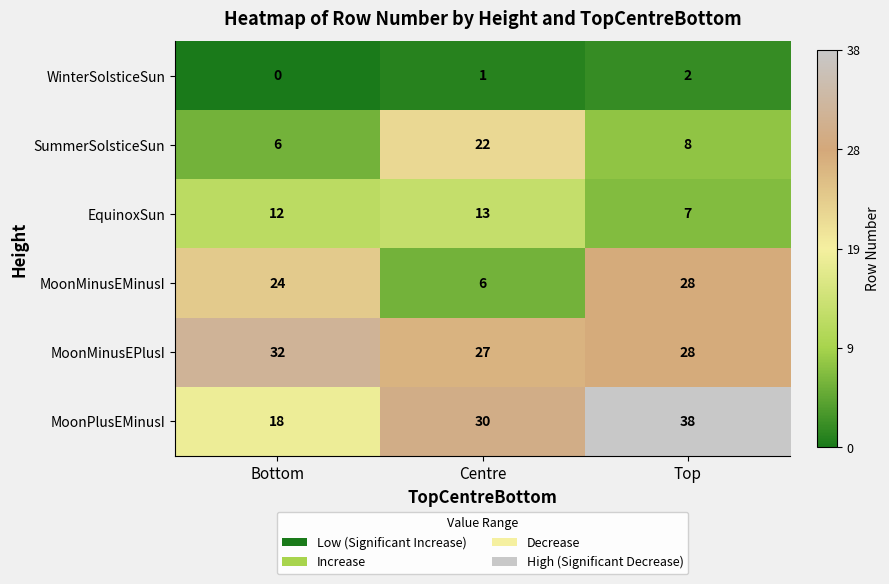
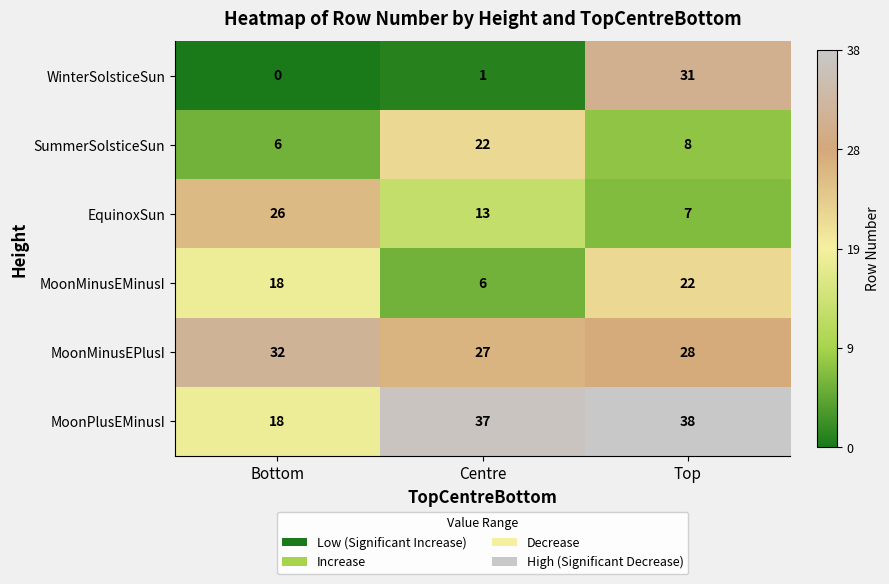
WinterSolsticeSun, Top: 2 -> 31
EquinoxSun, Bottom: 12 -> 26
MoonMinusEMinusI, Bottom: 24 -> 18
MoonMinusEMinusI, Top: 28 -> 22
MoonPlusEMinusI, Centre: 30 -> 37
